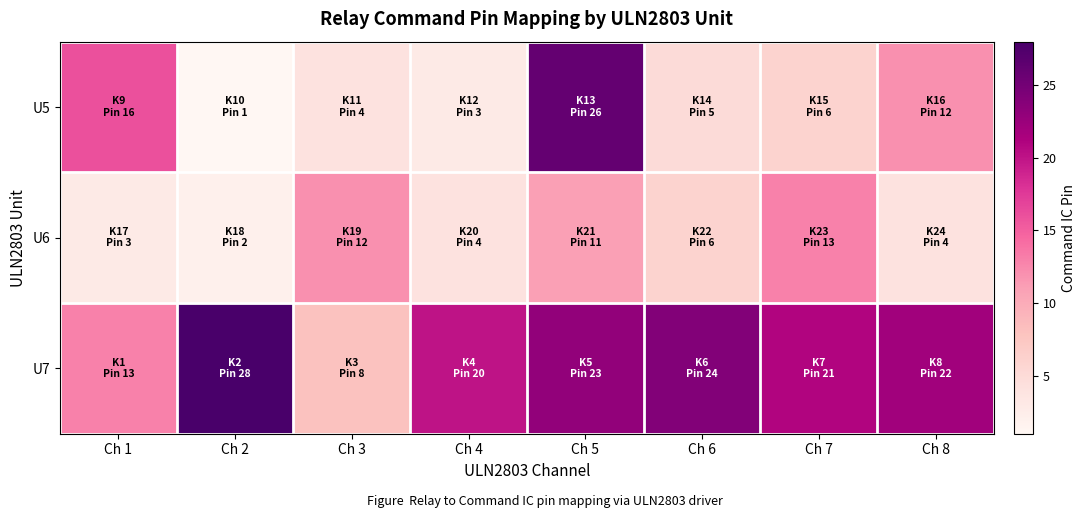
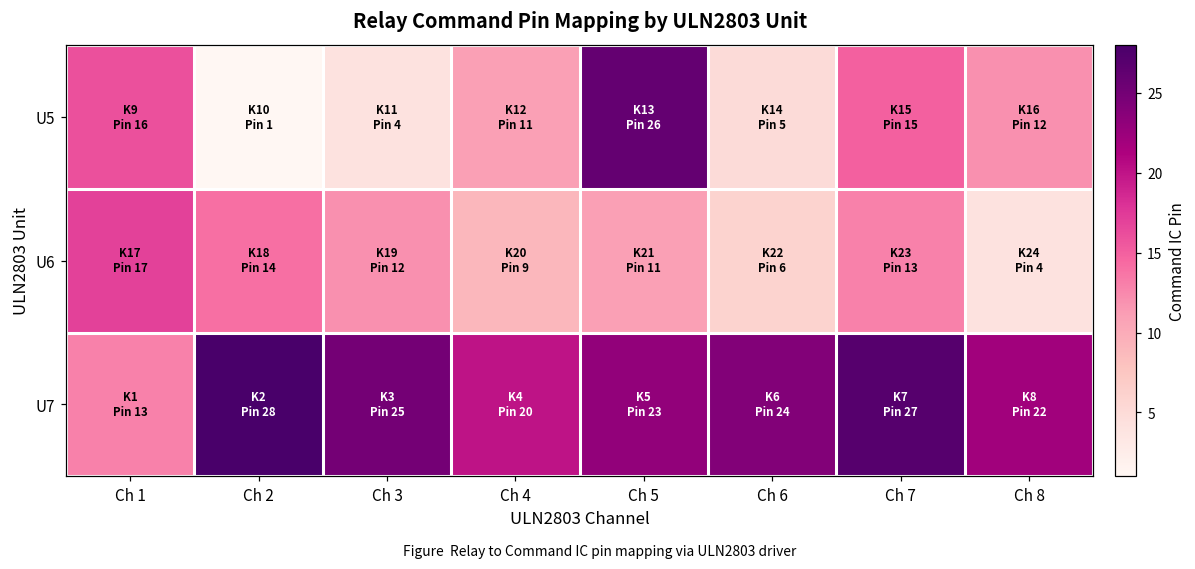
U5, Ch 4: 3 -> 11
U5, Ch 7: 6 -> 15
U6, Ch 1: 3 -> 17
U6, Ch 2: 2 -> 14
U6, Ch 4: 4 -> 9
U7, Ch 3: 8 -> 25
U7, Ch 7: 21 -> 27
